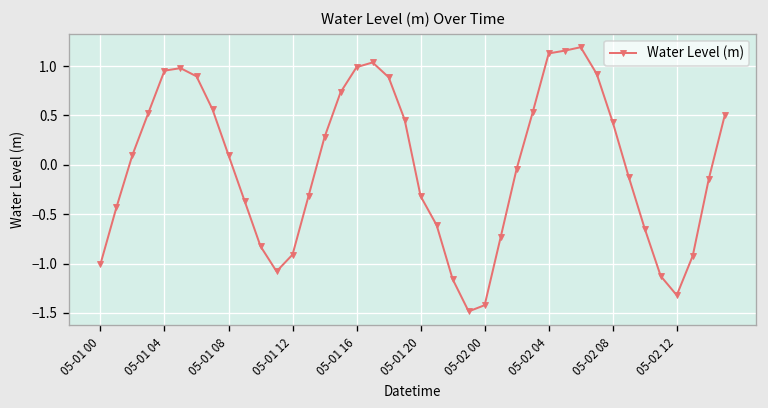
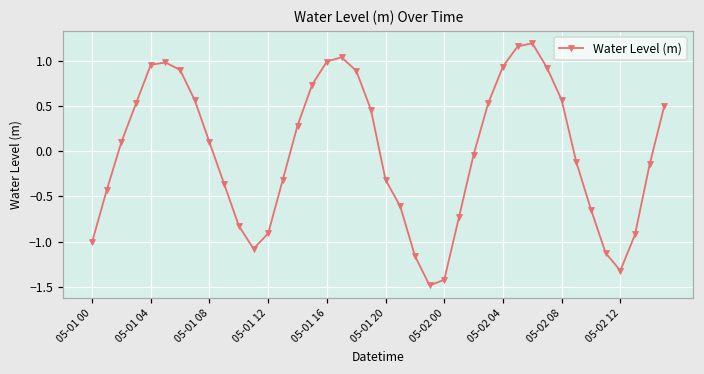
05-02 04: 1.1 -> 0.9
05-02 08: 0.4 -> 0.6
